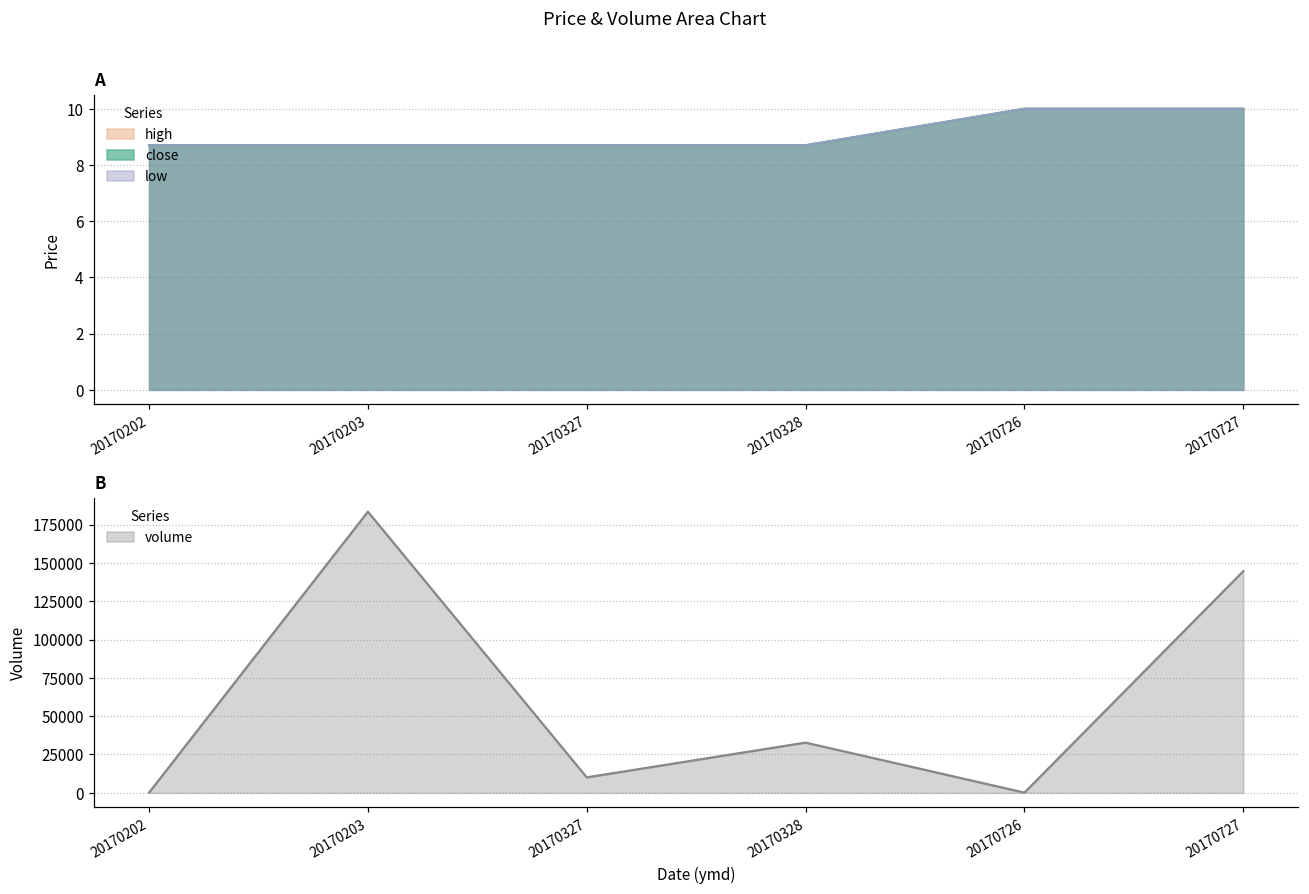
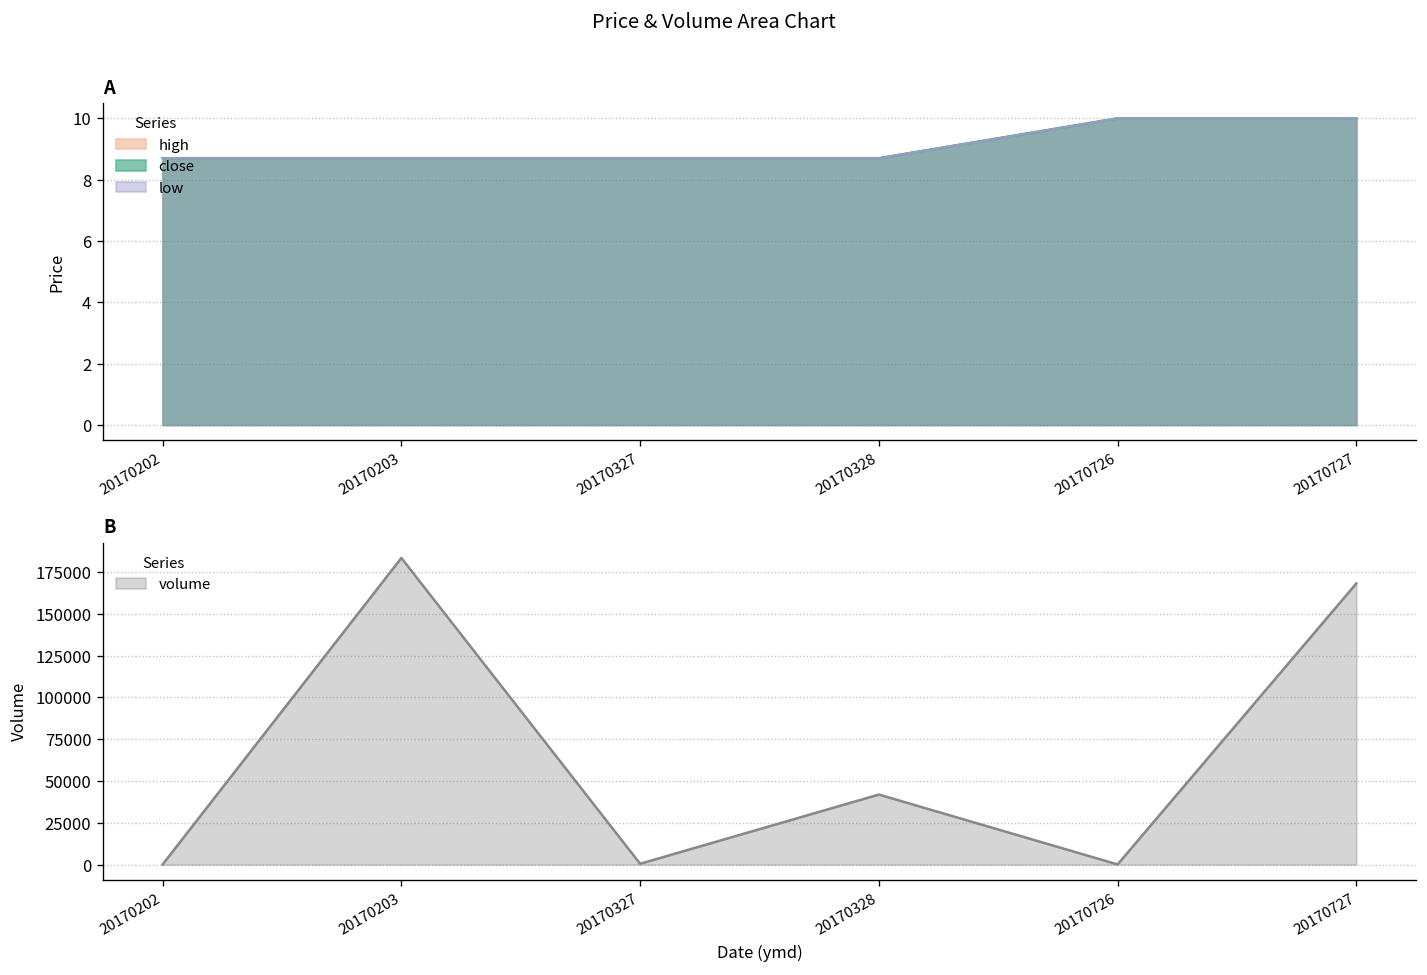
B, 20170327: 10000 -> 1000
B, 20170328: 33000 -> 42000
B, 20170727: 145000 -> 168000
